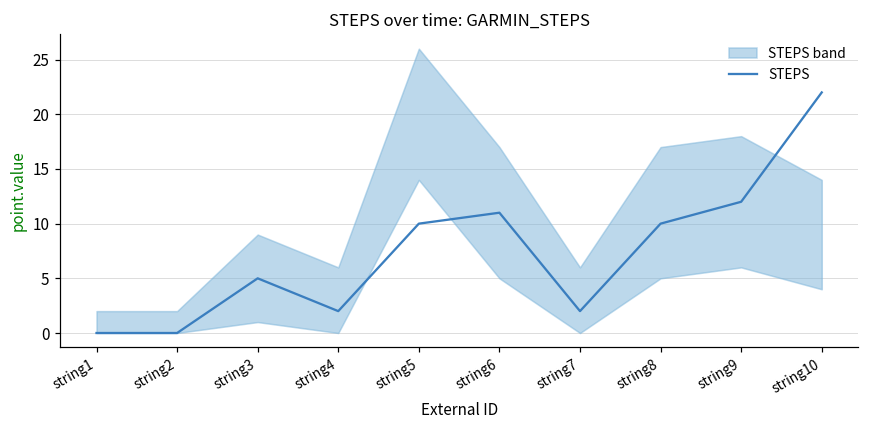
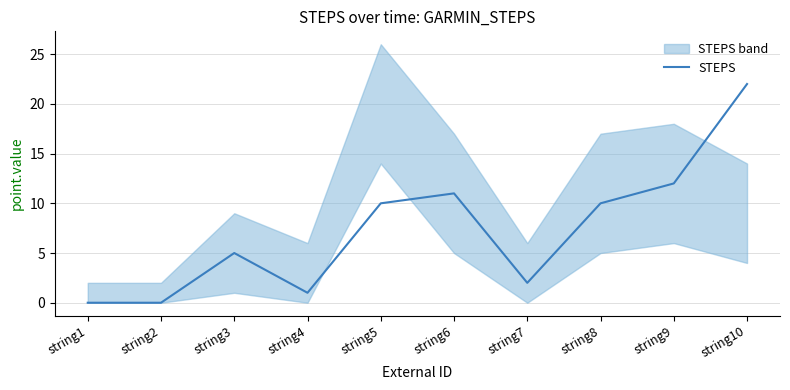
STEPS, string4: 2 -> 1
